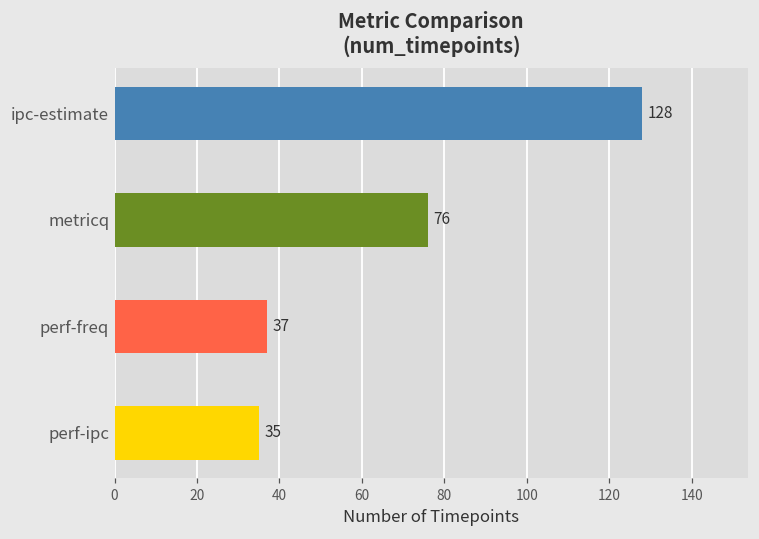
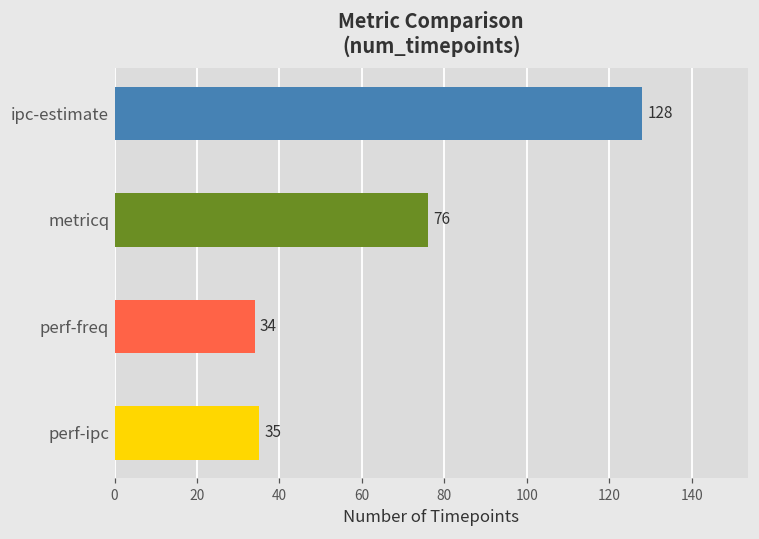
perf-freq: 37 -> 34
